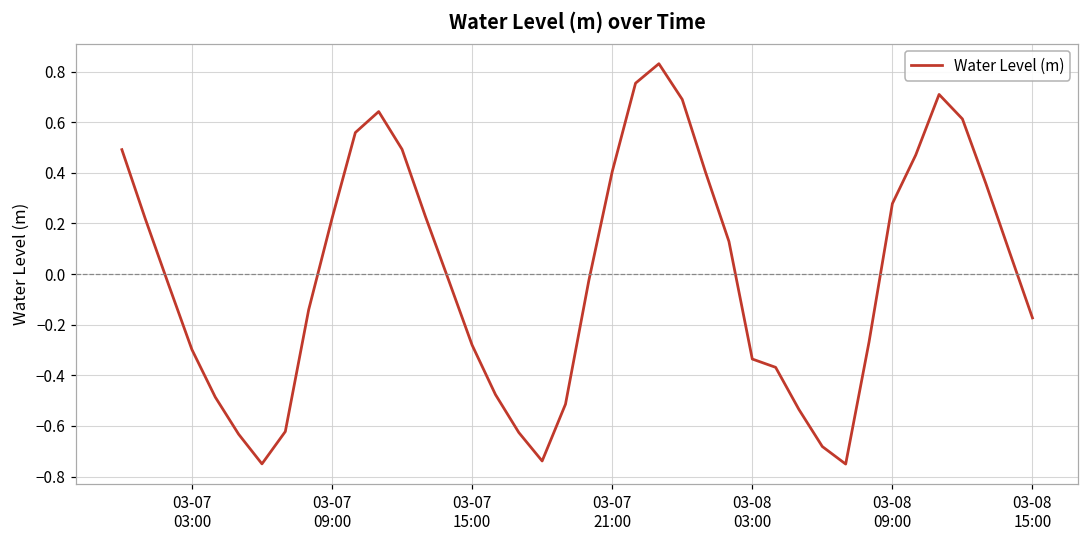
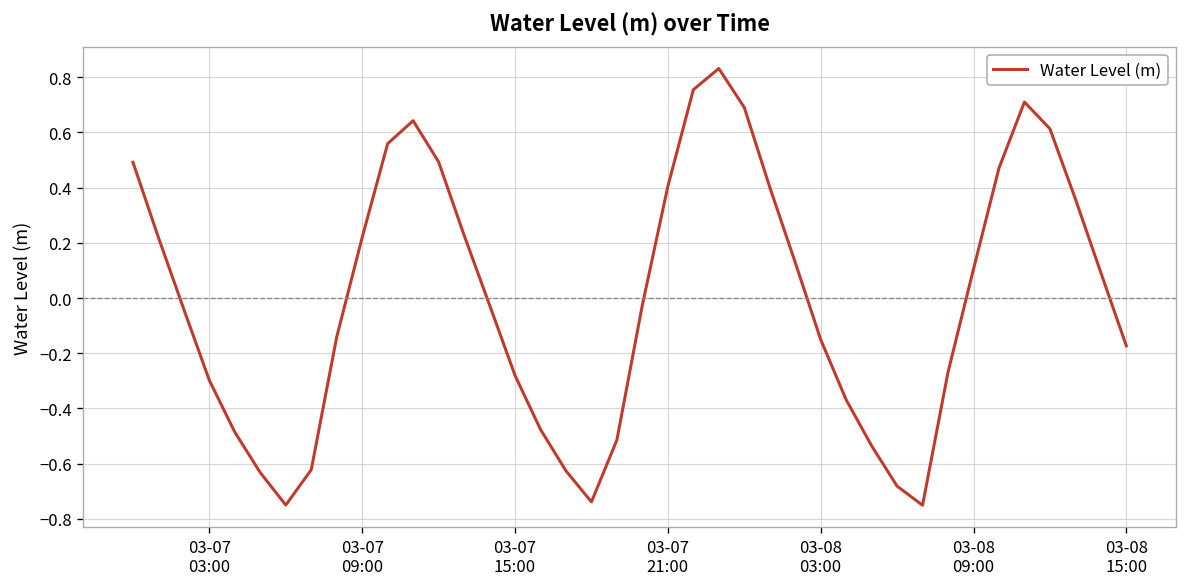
03-08 03:00: -0.34 -> -0.15
03-08 09:00: 0.28 -> 0.10
